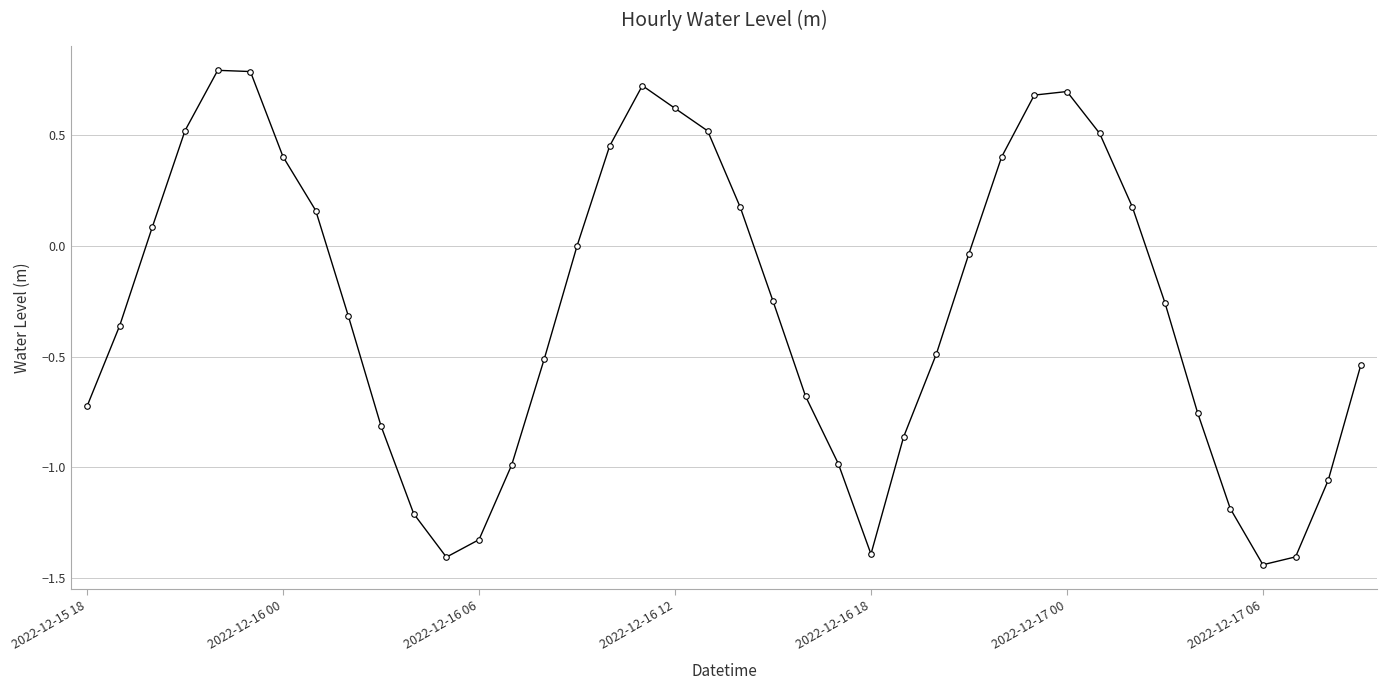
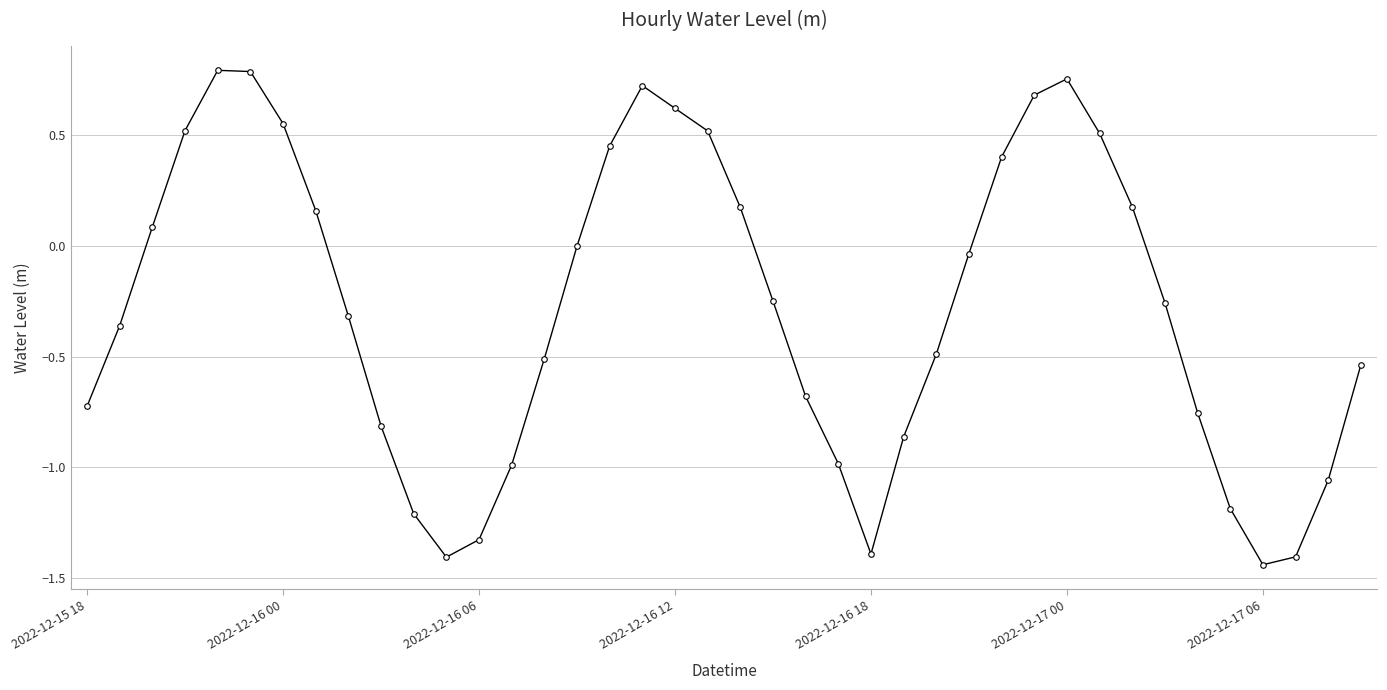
2022-12-16 00: 0.40 -> 0.55
2022-12-17 00: 0.70 -> 0.75
